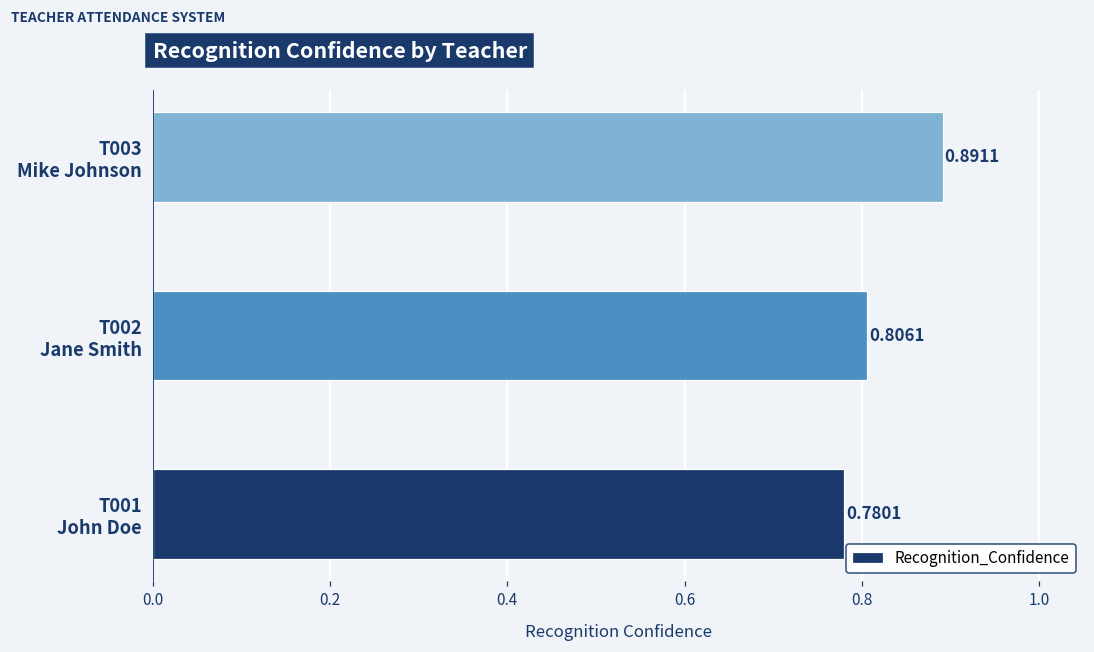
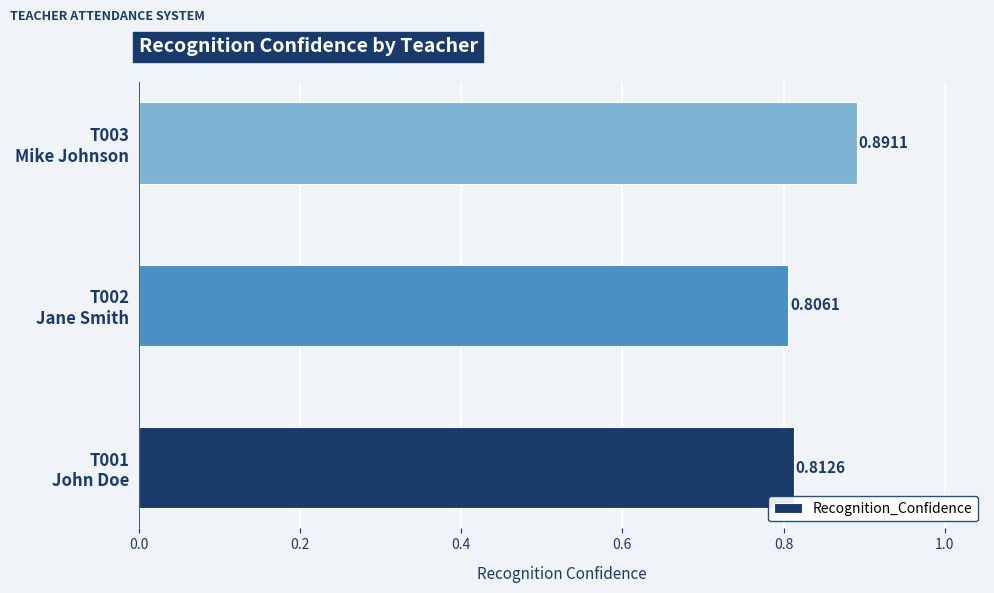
T001 John Doe: 0.7801 -> 0.8126
